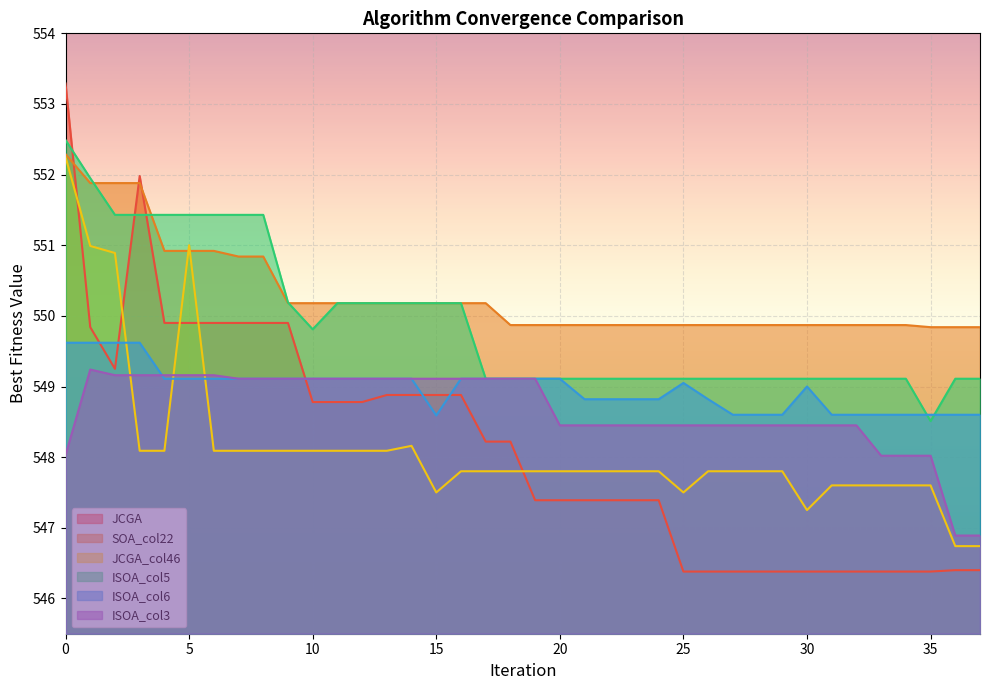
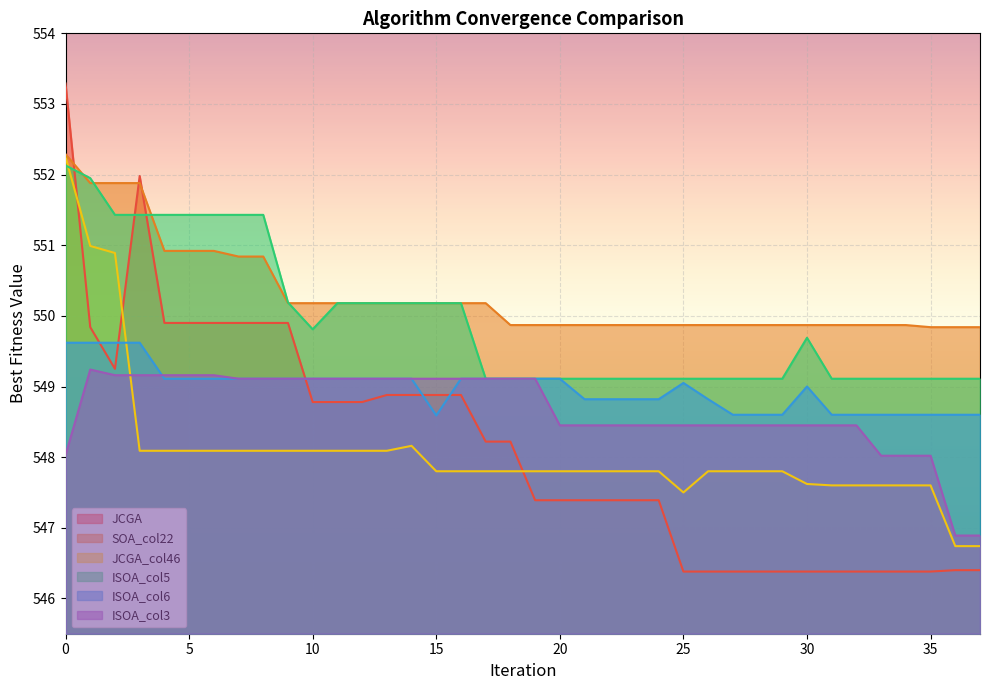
ISOA_col5, 0: 552.5 -> 552.1
JCGA_col46, 5: 551.0 -> 548.1
JCGA_col46, 15: 547.5 -> 547.8
JCGA_col46, 30: 547.3 -> 547.6
ISOA_col5, 30: 549.1 -> 549.7
ISOA_col5, 35: 548.5 -> 549.1
